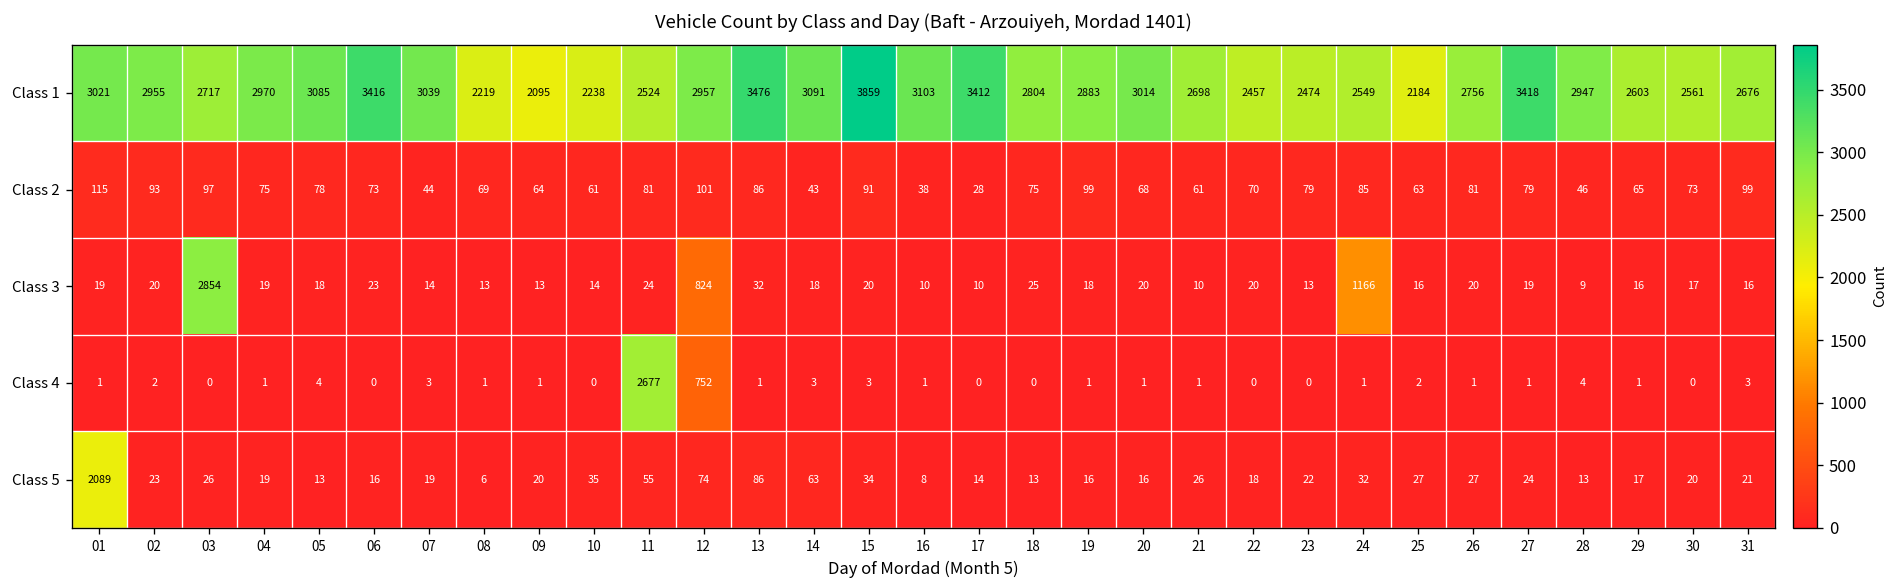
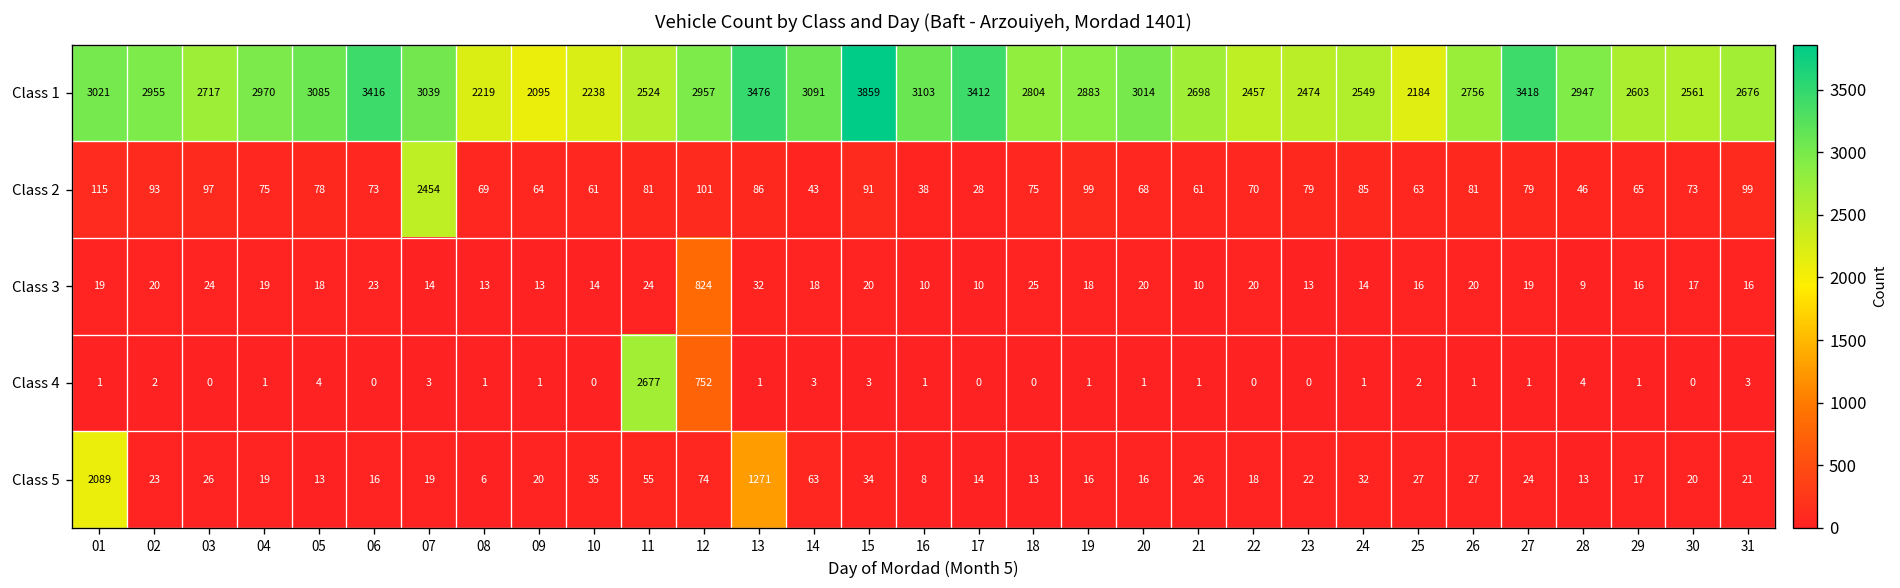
Class 2, 07: 44 -> 2454
Class 3, 03: 2854 -> 24
Class 3, 24: 1166 -> 14
Class 5, 13: 86 -> 1271
